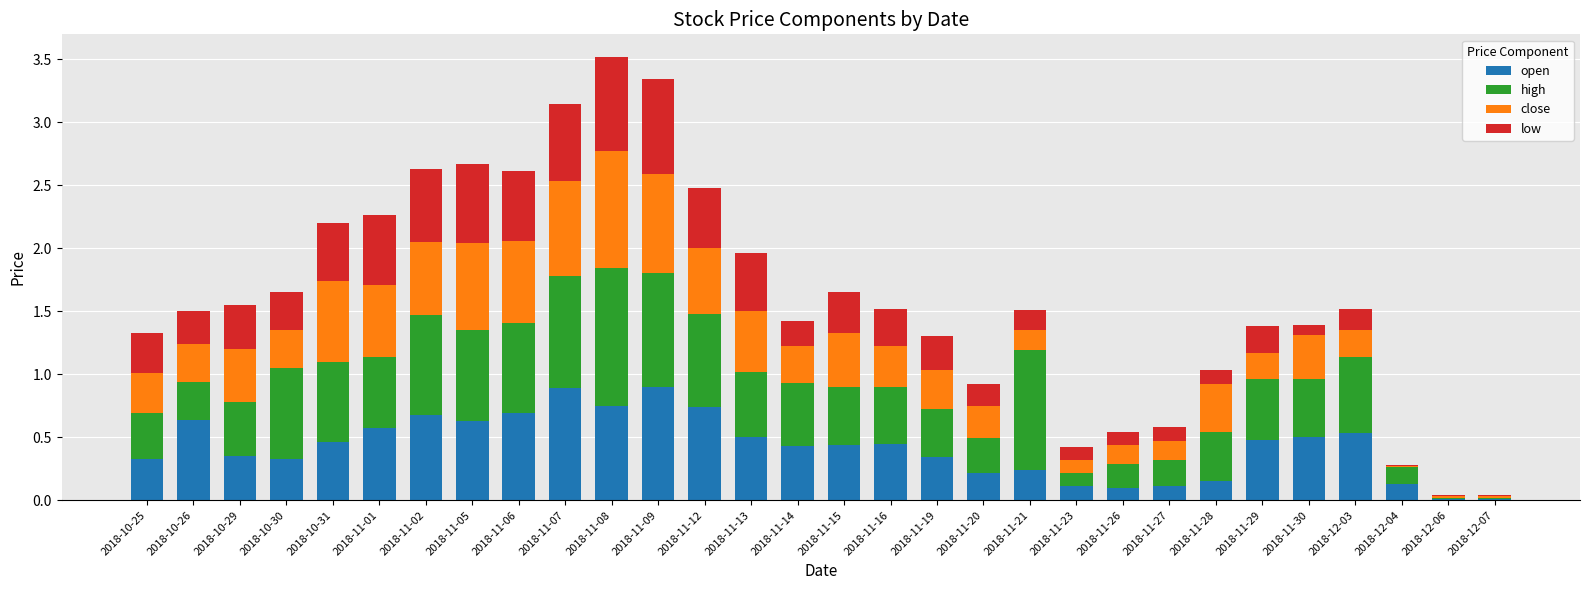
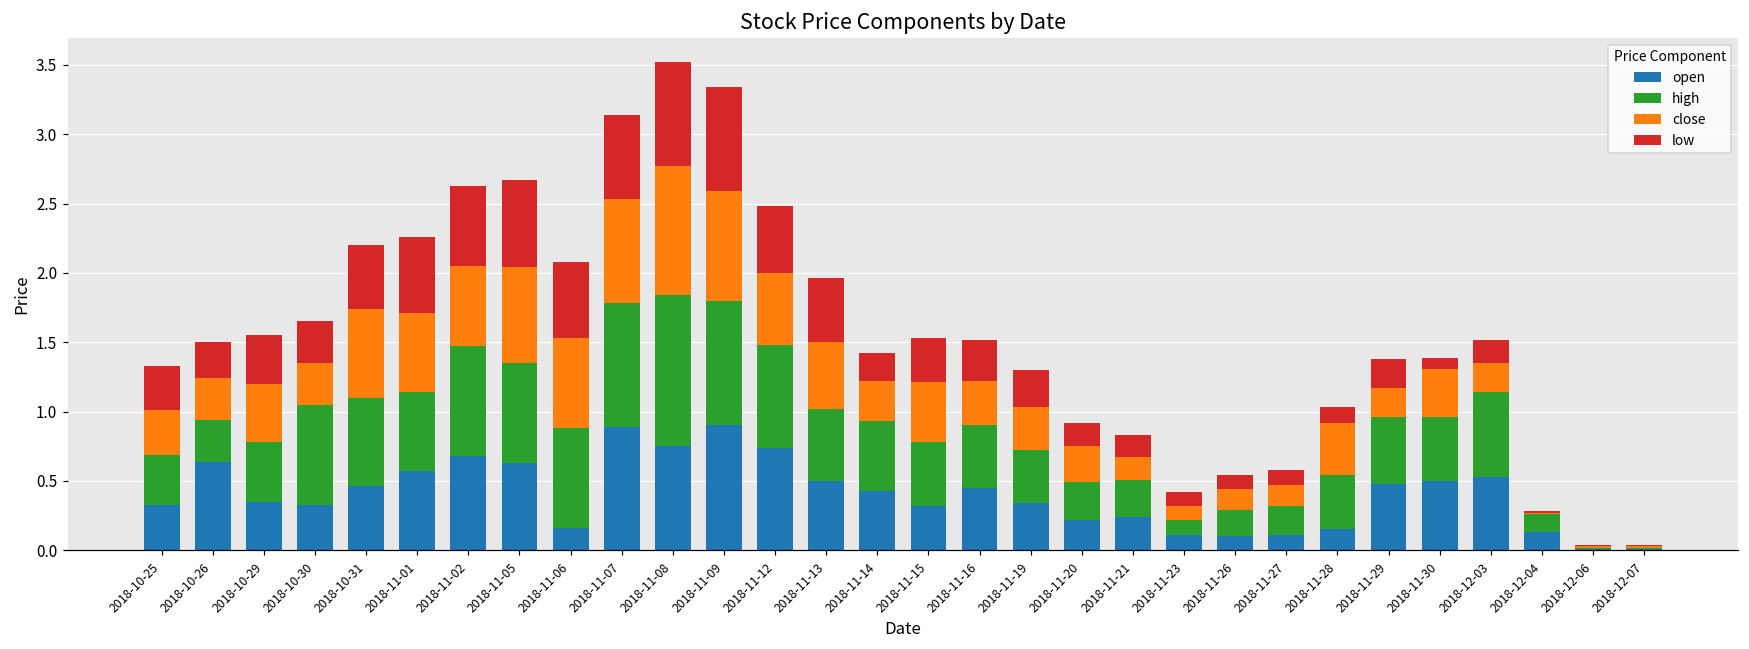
open, 2018-11-06: 0.69 -> 0.16
open, 2018-11-15: 0.44 -> 0.32
high, 2018-11-21: 0.95 -> 0.27
